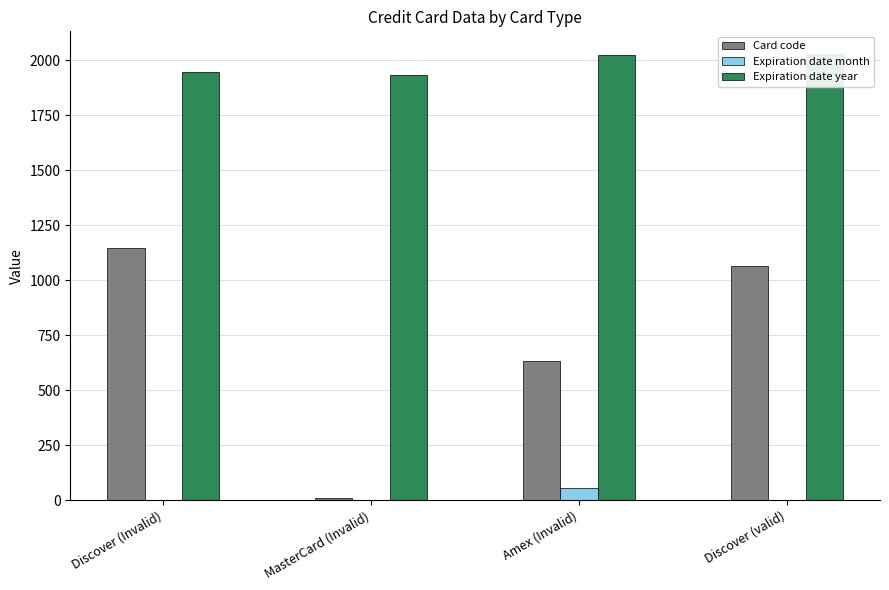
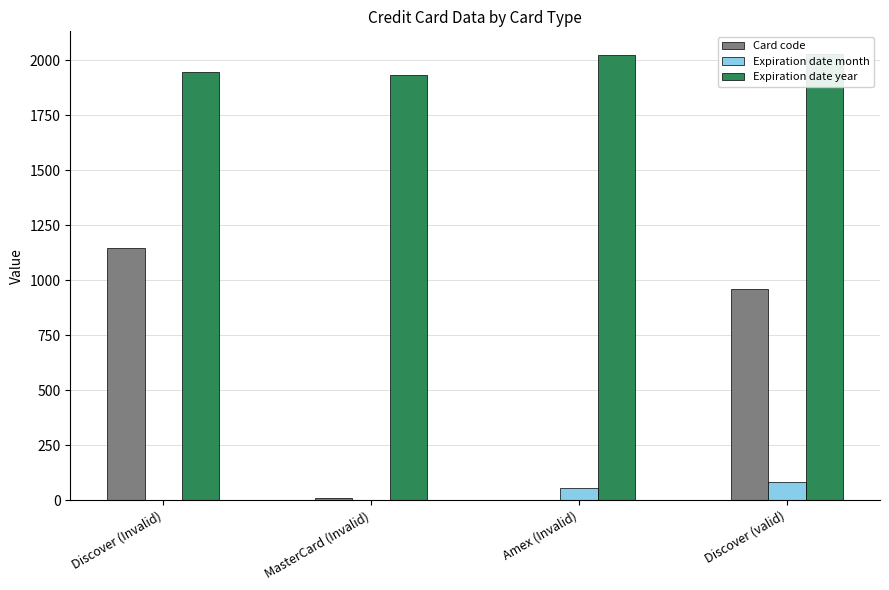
Card code, Amex (Invalid): 630 -> 0
Card code, Discover (valid): 1070 -> 960
Expiration date month, Discover (valid): 0 -> 80
